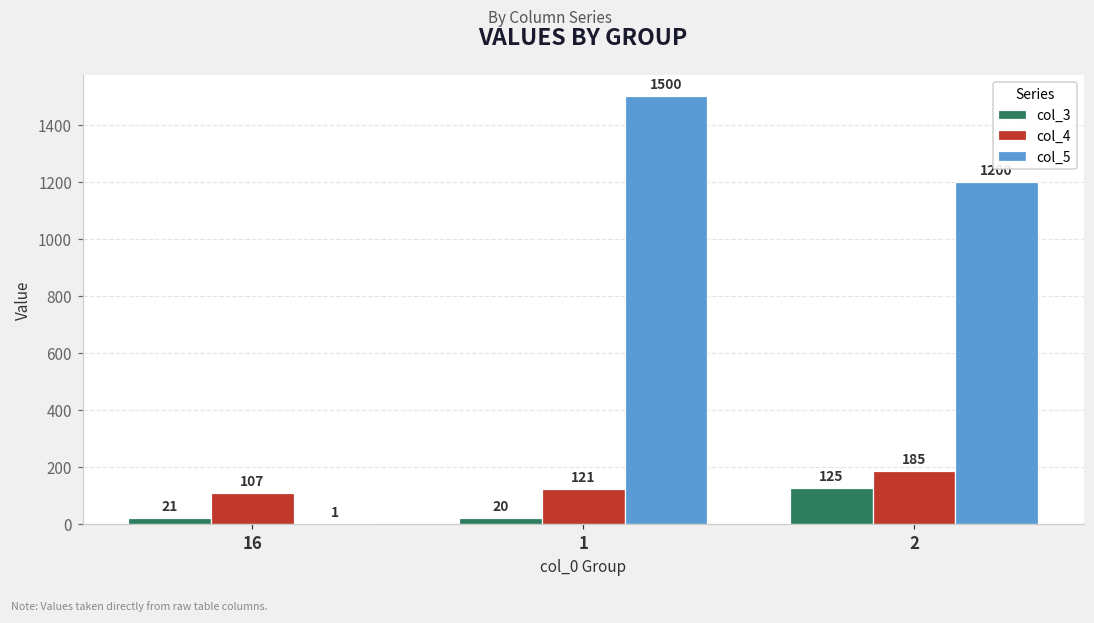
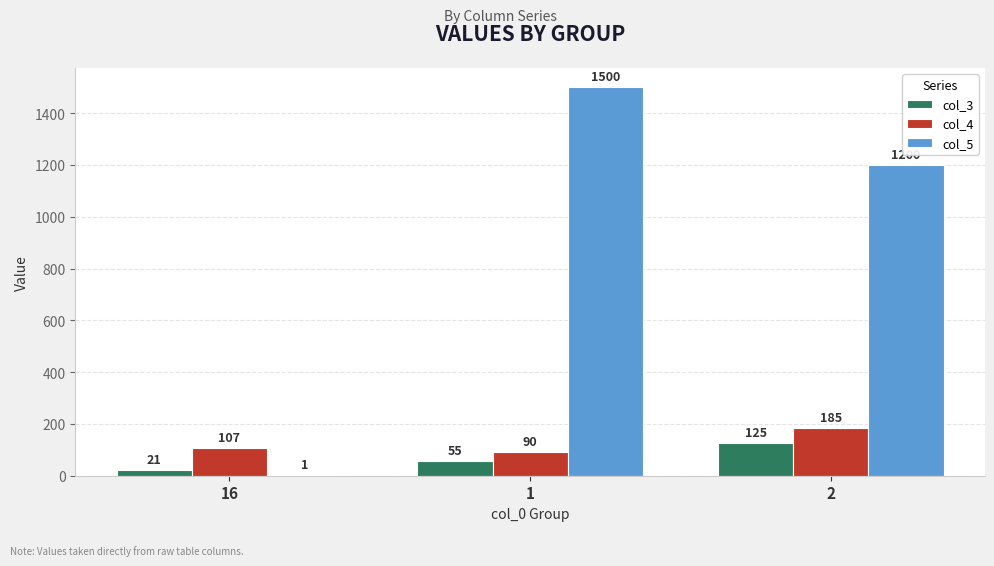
col_3, 1: 20 -> 55
col_4, 1: 121 -> 90
